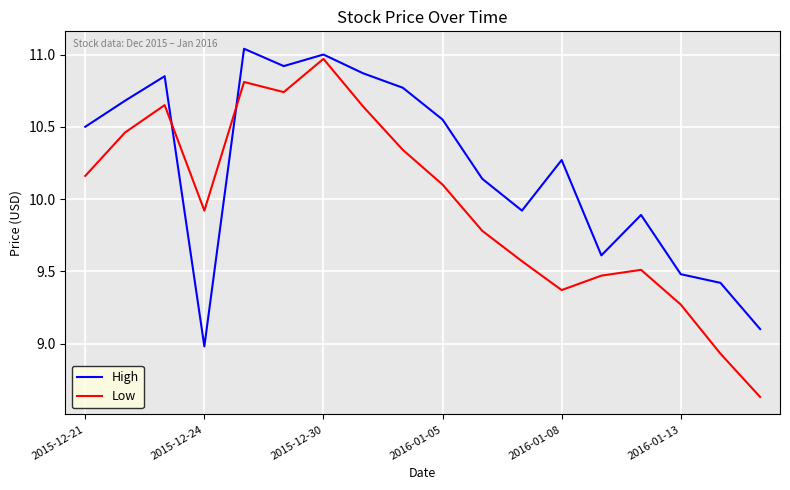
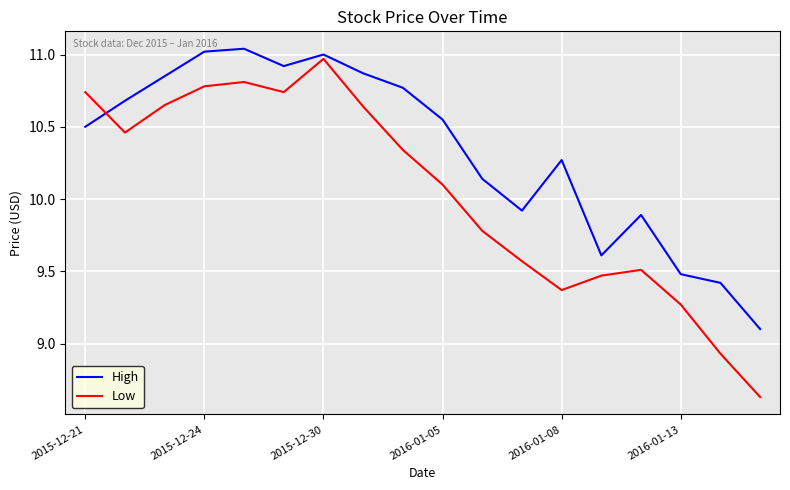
Low, 2015-12-21: 10.16 -> 10.74
High, 2015-12-24: 8.98 -> 11.02
Low, 2015-12-24: 9.92 -> 10.78
